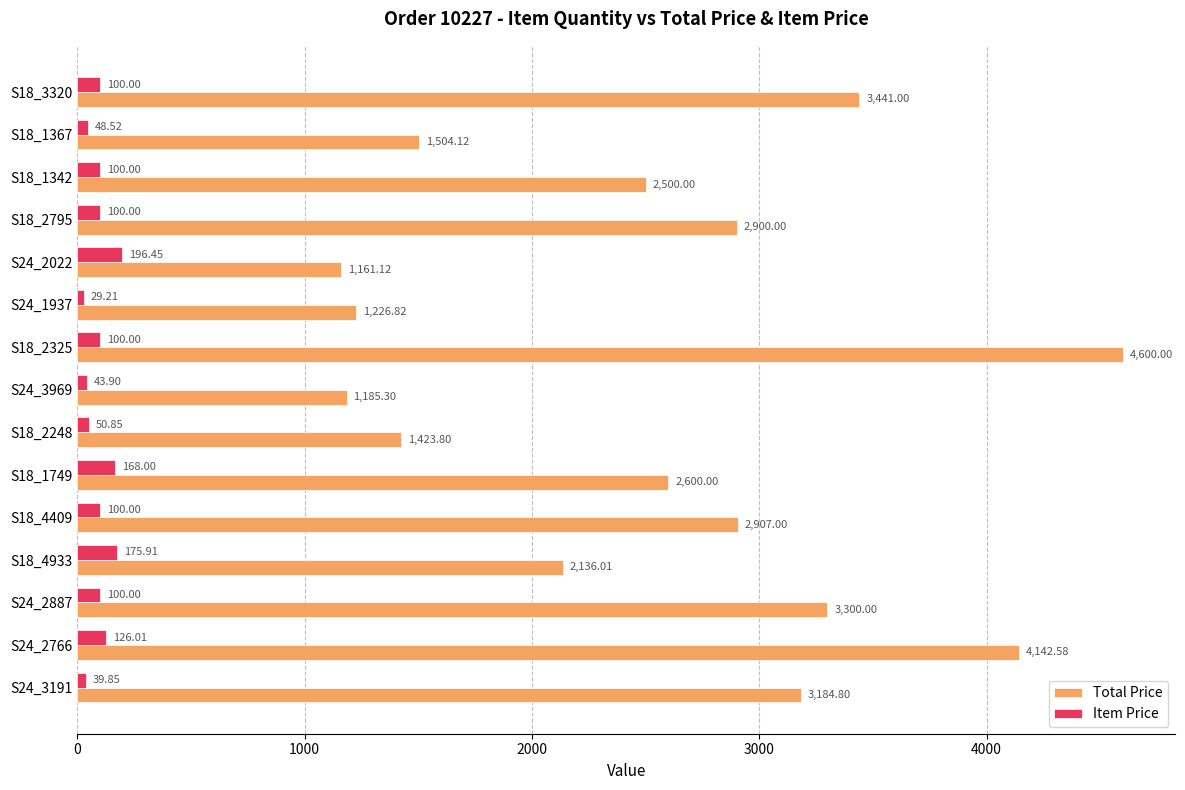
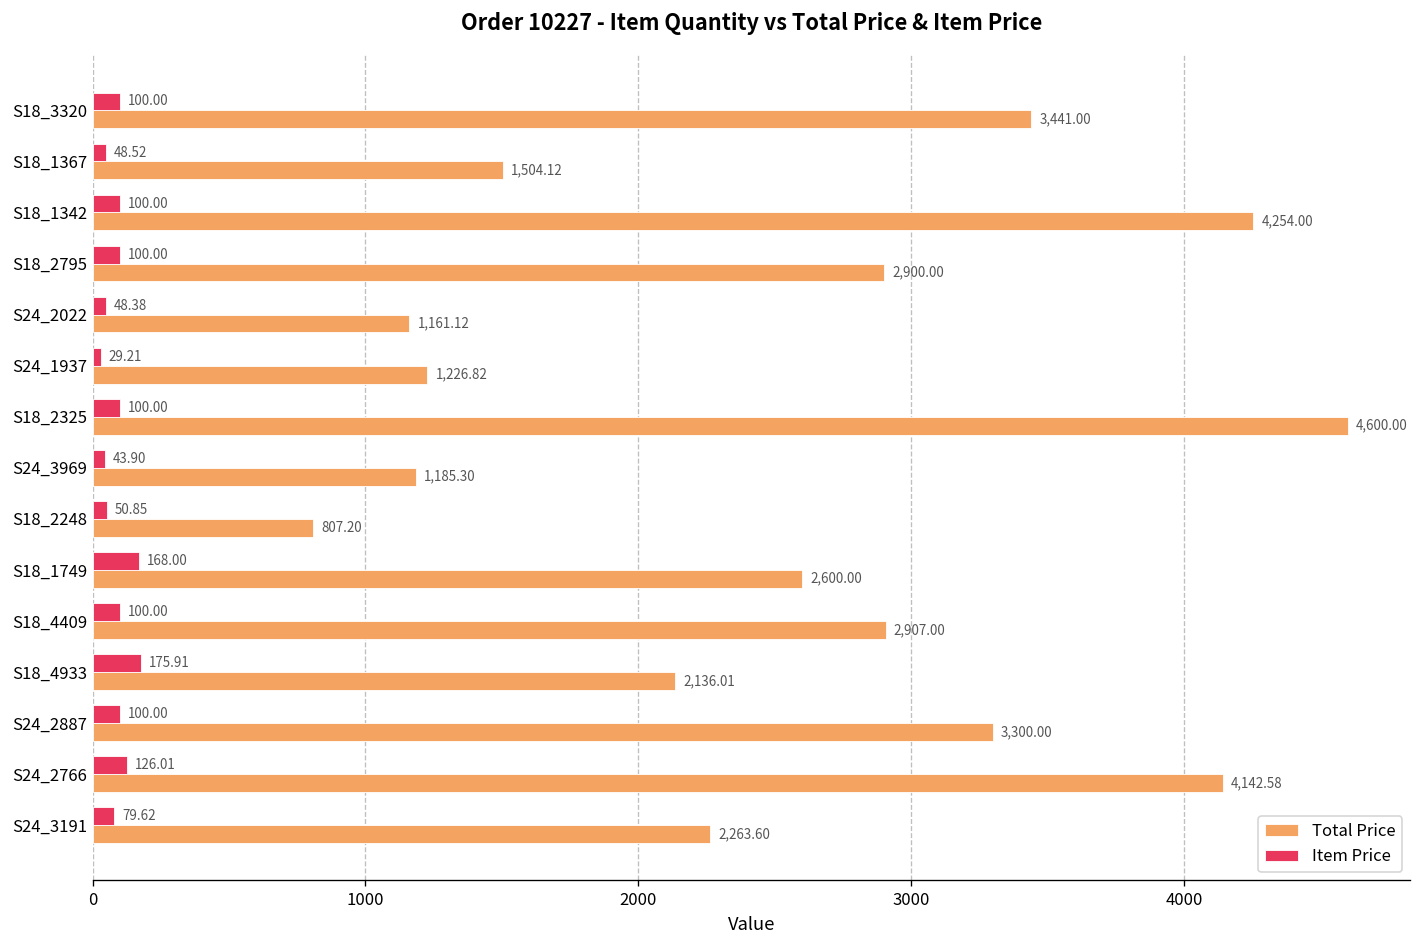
Total Price, S18_1342: 2,500.00 -> 4,254.00
Item Price, S24_2022: 196.45 -> 48.38
Total Price, S18_2248: 1,423.80 -> 807.20
Item Price, S24_3191: 39.85 -> 79.62
Total Price, S24_3191: 3,184.80 -> 2,263.60
